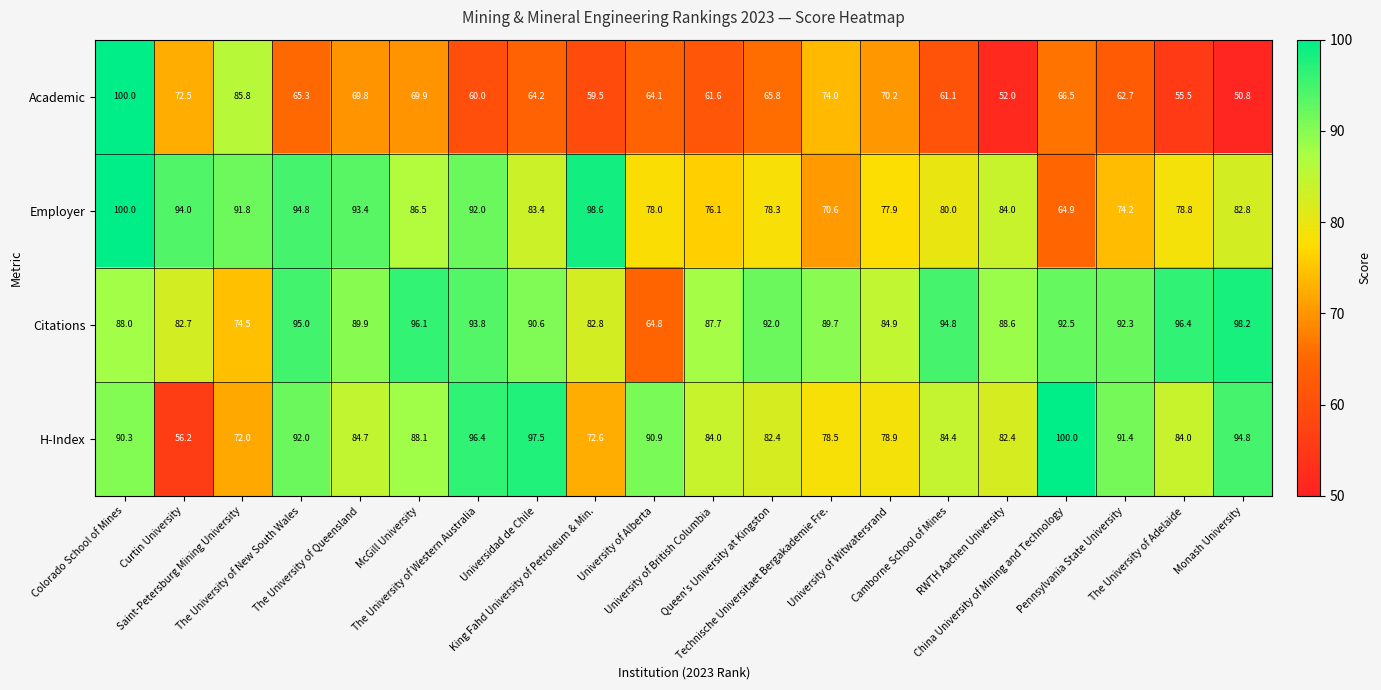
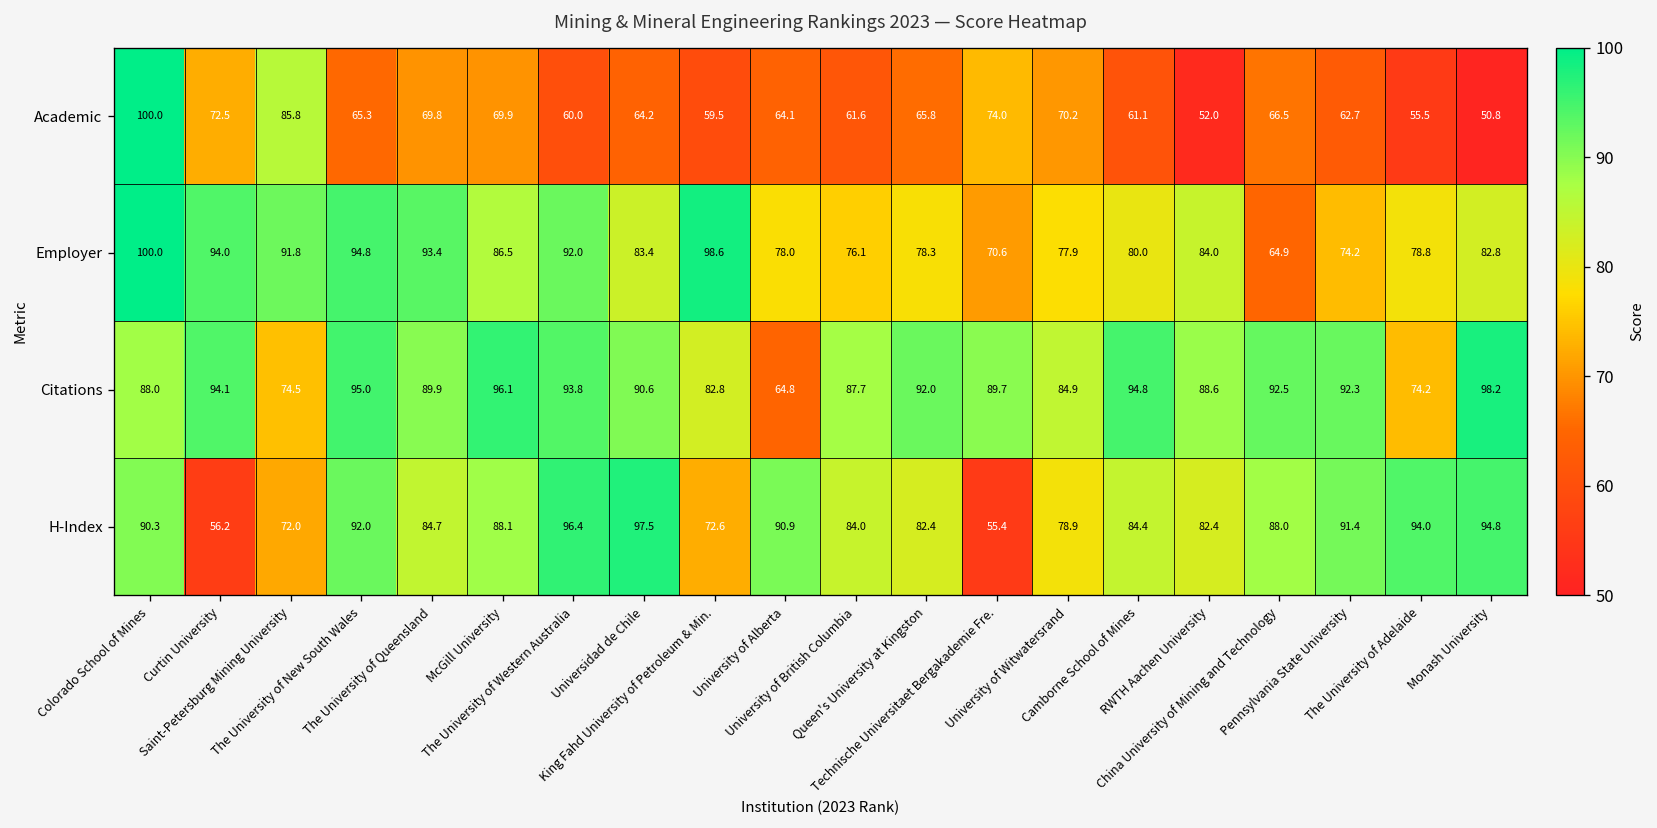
Citations, Curtin University: 82.7 -> 94.1
Citations, The University of Adelaide: 96.4 -> 74.2
H-Index, Technische Universitaet Bergakademie Fre.: 78.5 -> 55.4
H-Index, China University of Mining and Technology: 100.0 -> 88.0
H-Index, The University of Adelaide: 84.0 -> 94.0
